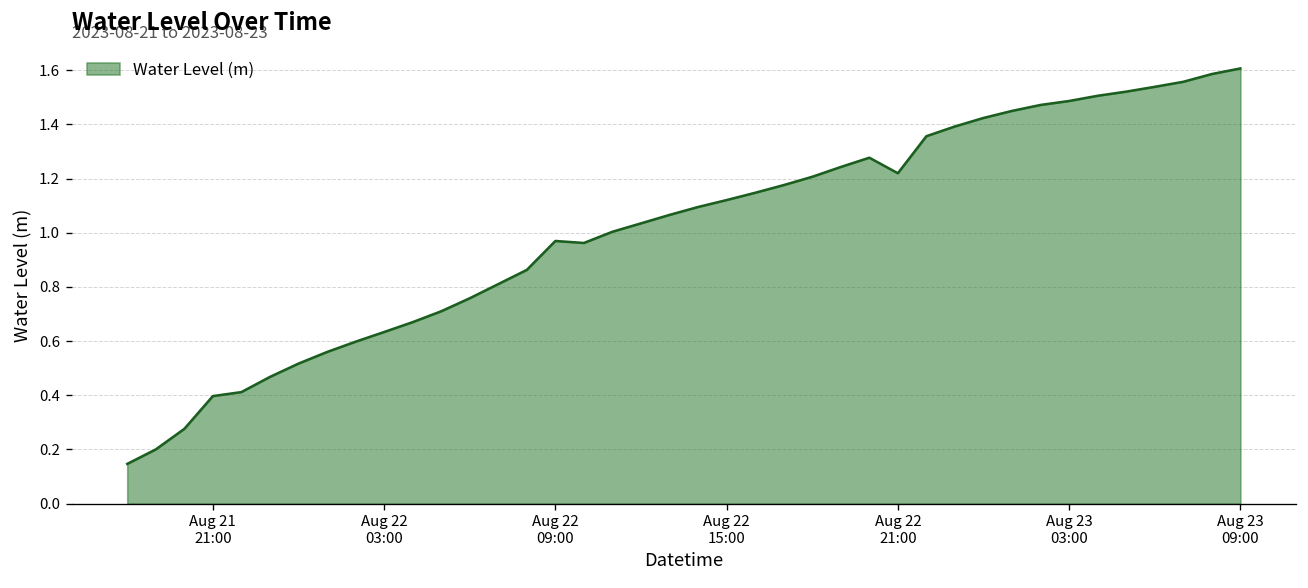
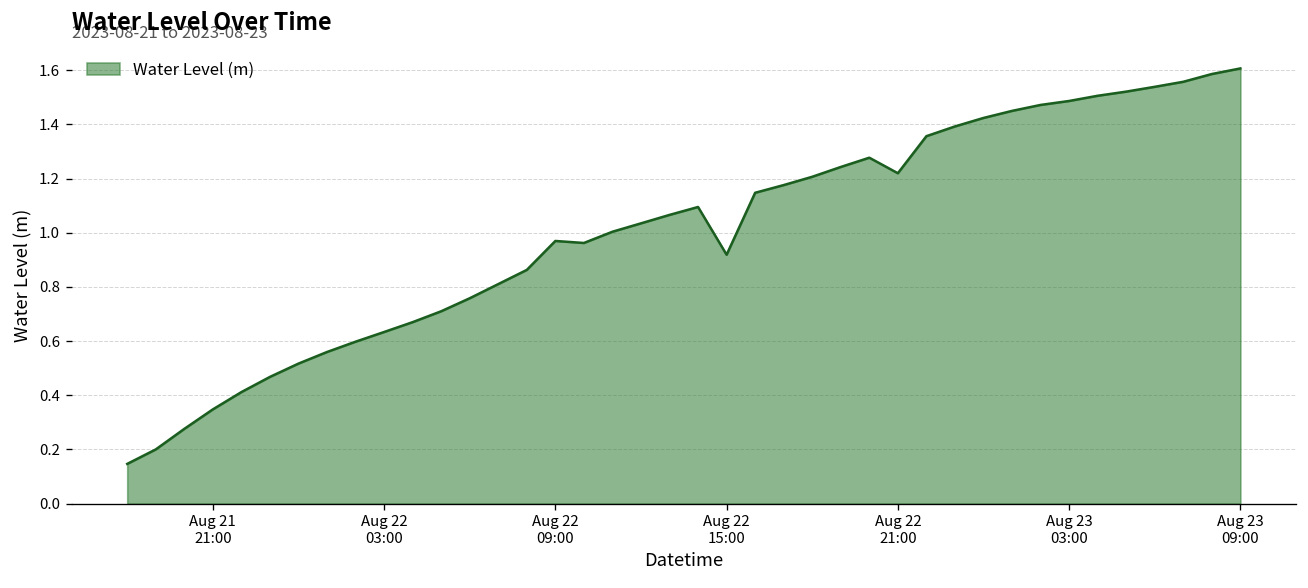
Aug 21 21:00: 0.40 -> 0.35
Aug 22 15:00: 1.12 -> 0.92
